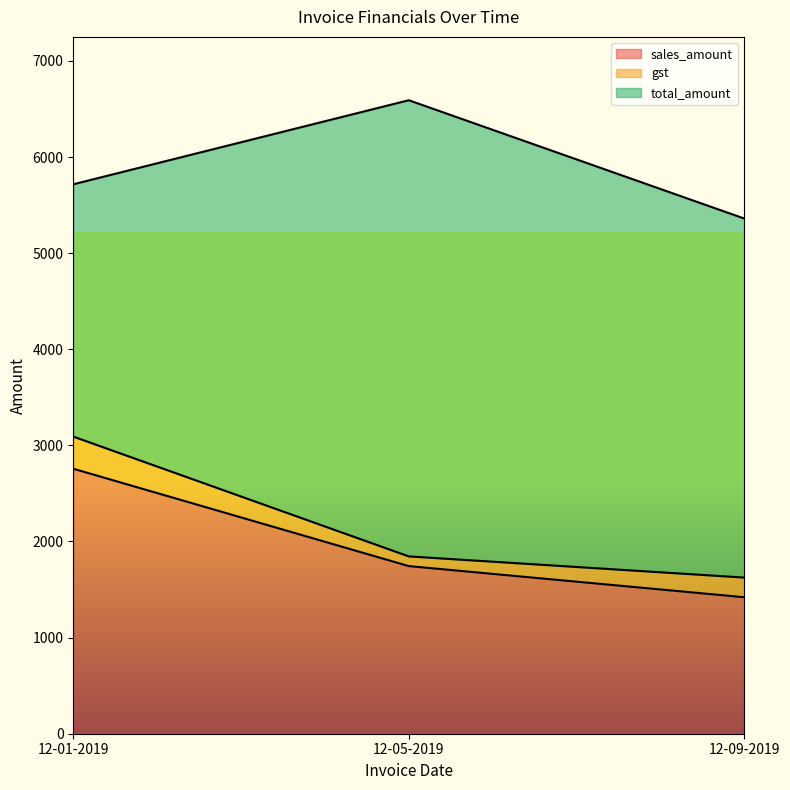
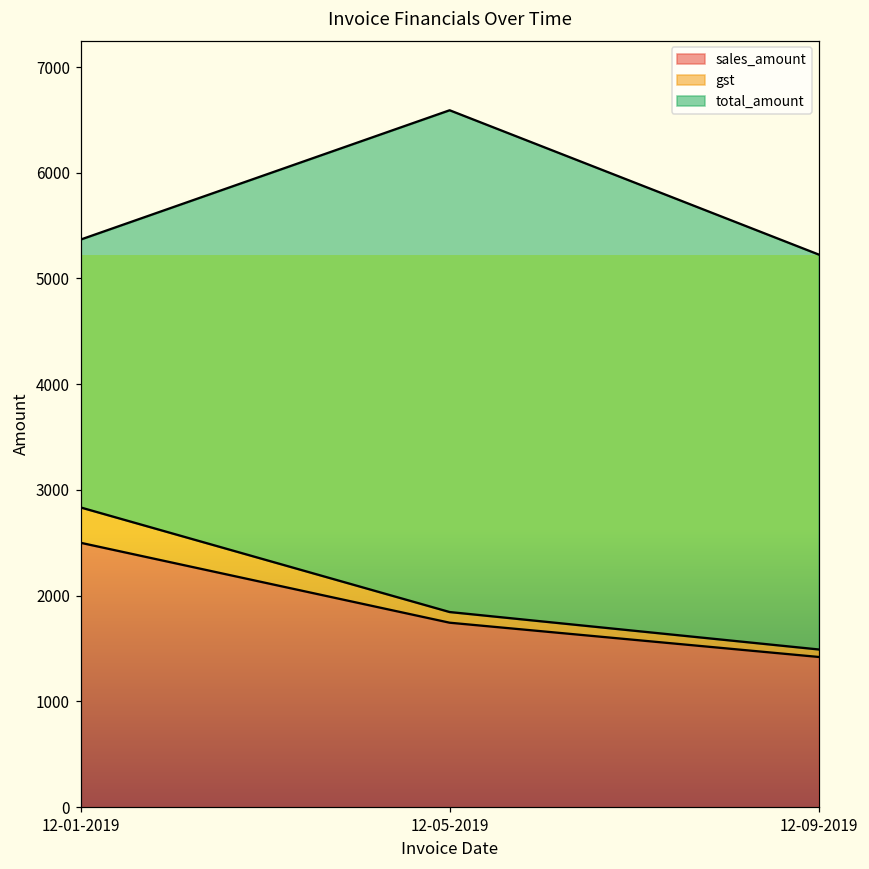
sales_amount, 12-01-2019: 2800 -> 2500
total_amount, 12-01-2019: 2600 -> 2500
gst, 12-09-2019: 200 -> 100
